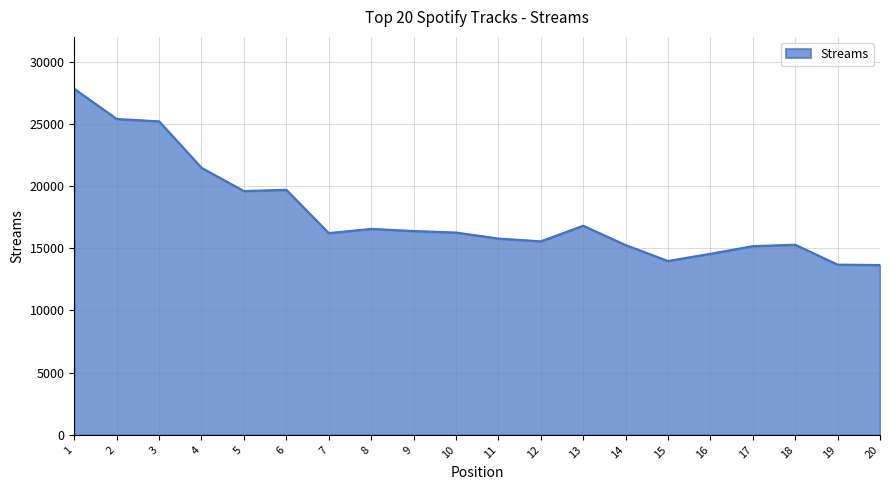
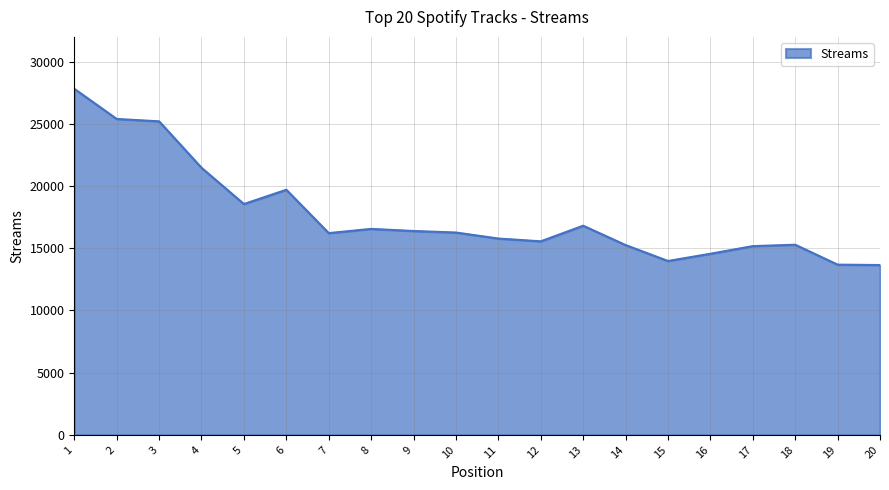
5: 19600 -> 18600
